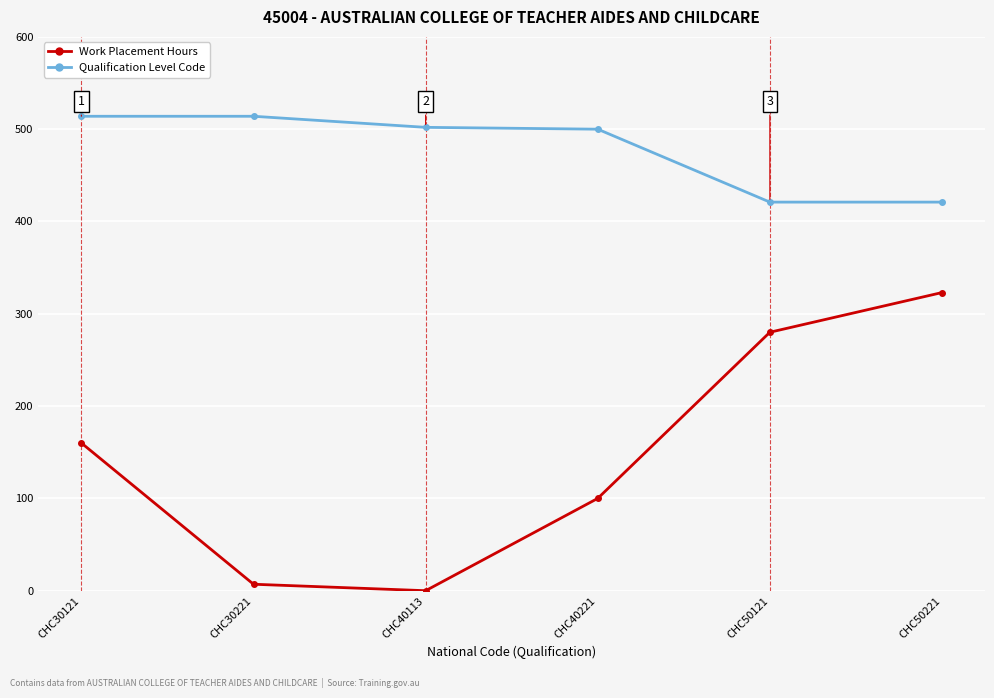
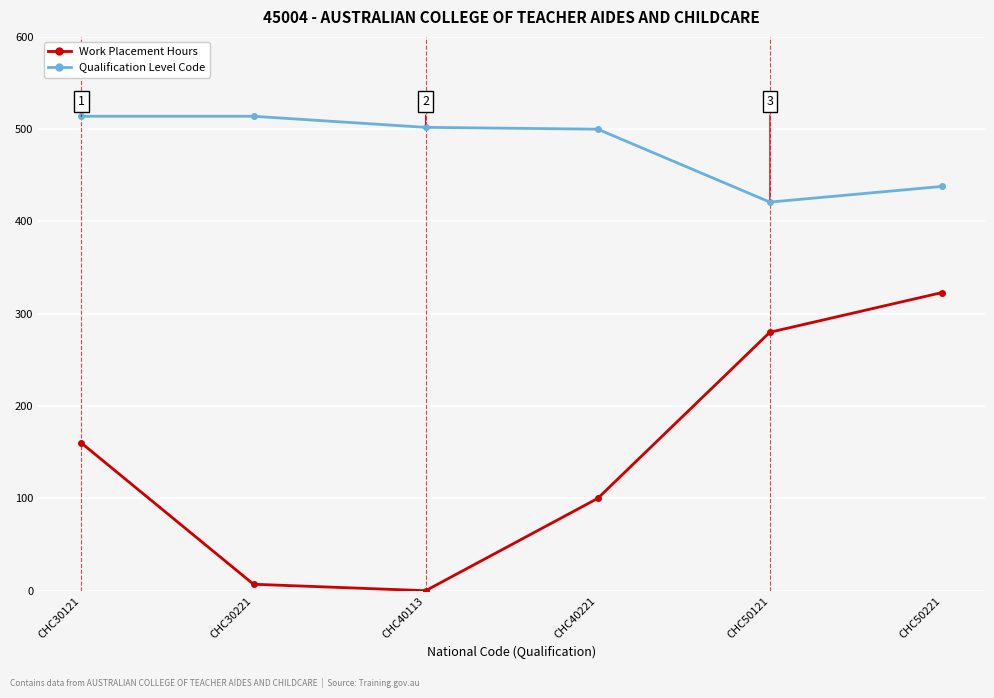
Qualification Level Code, CHC50221: 420 -> 440
